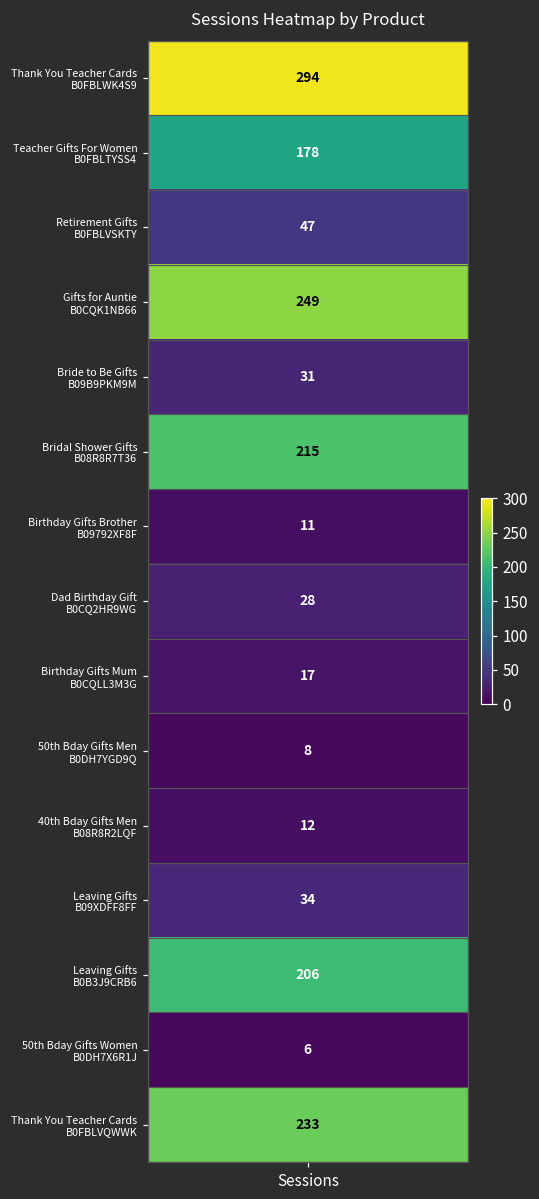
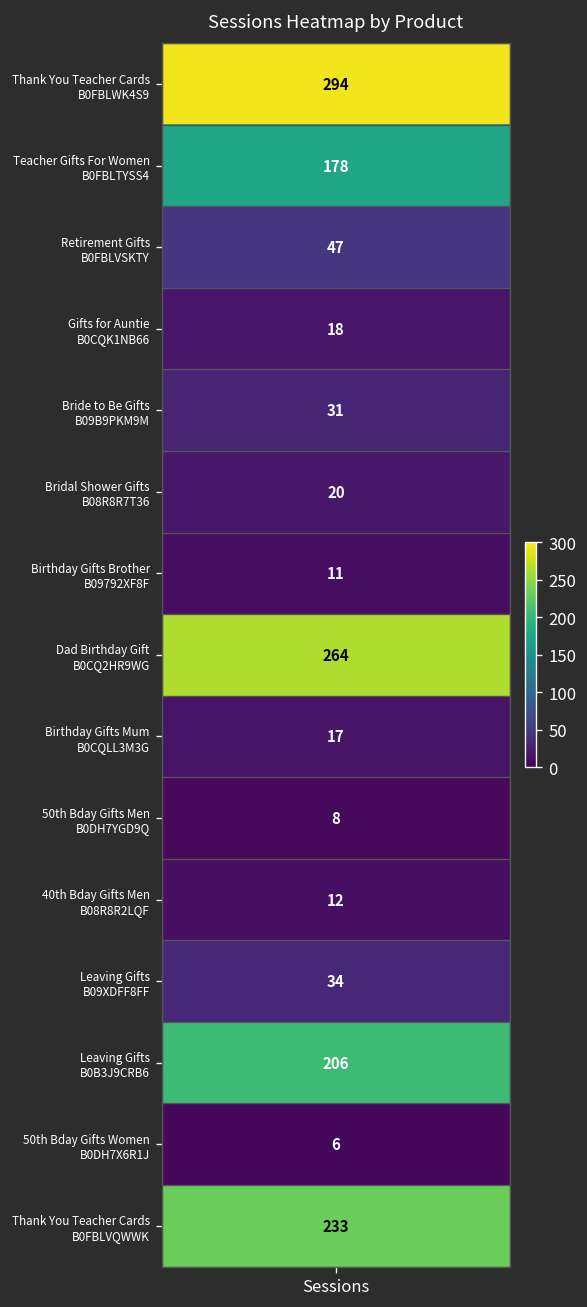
Gifts for Auntie B0CQK1NB66, Sessions: 249 -> 18
Bridal Shower Gifts B08R8R7T36, Sessions: 215 -> 20
Dad Birthday Gift B0CQ2HR9WG, Sessions: 28 -> 264
